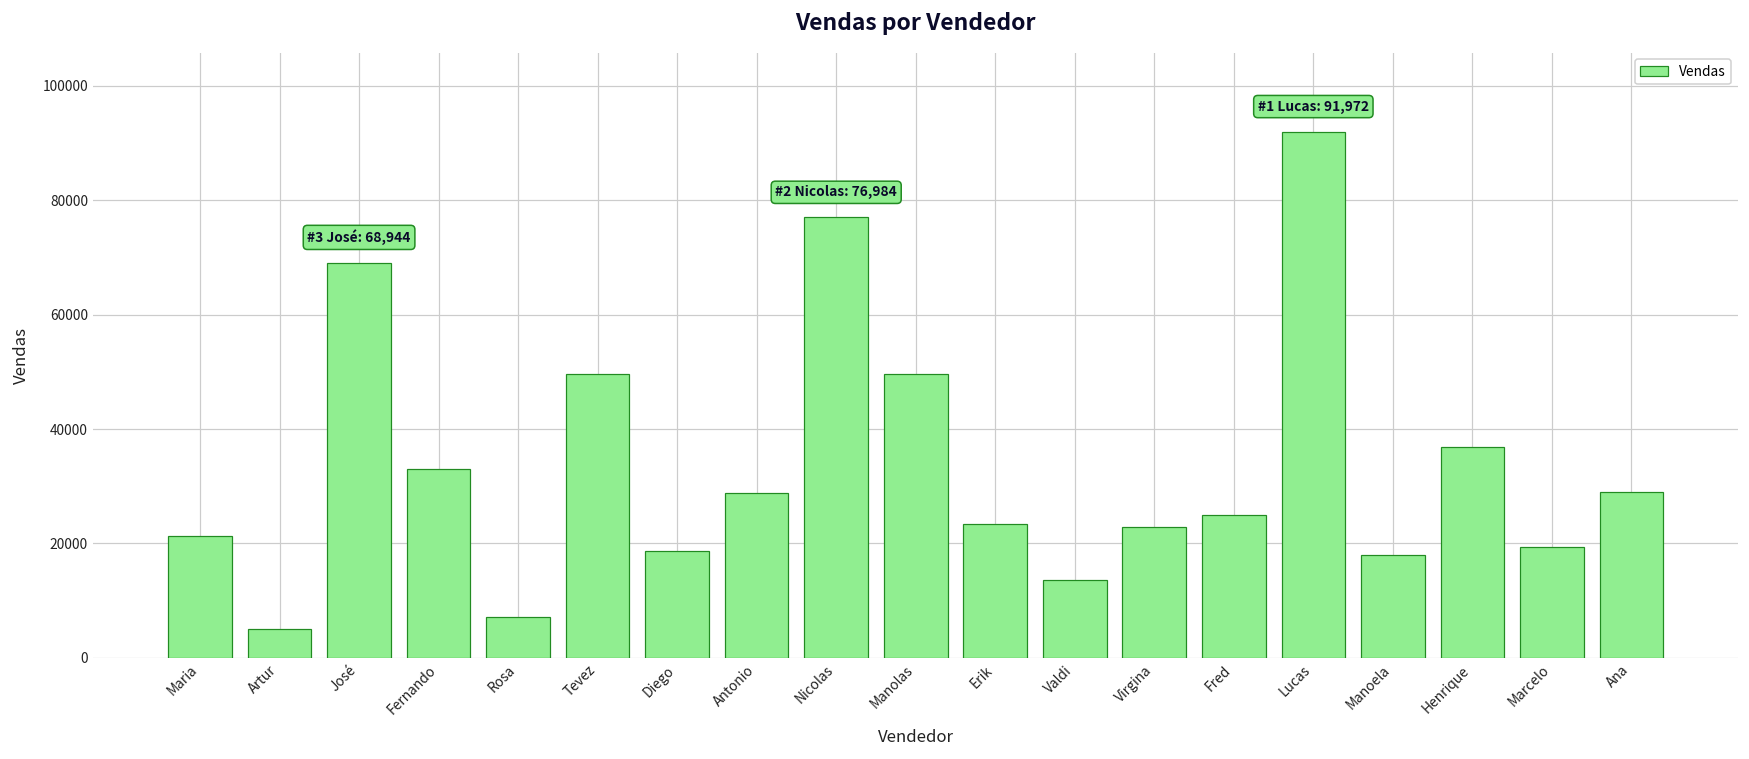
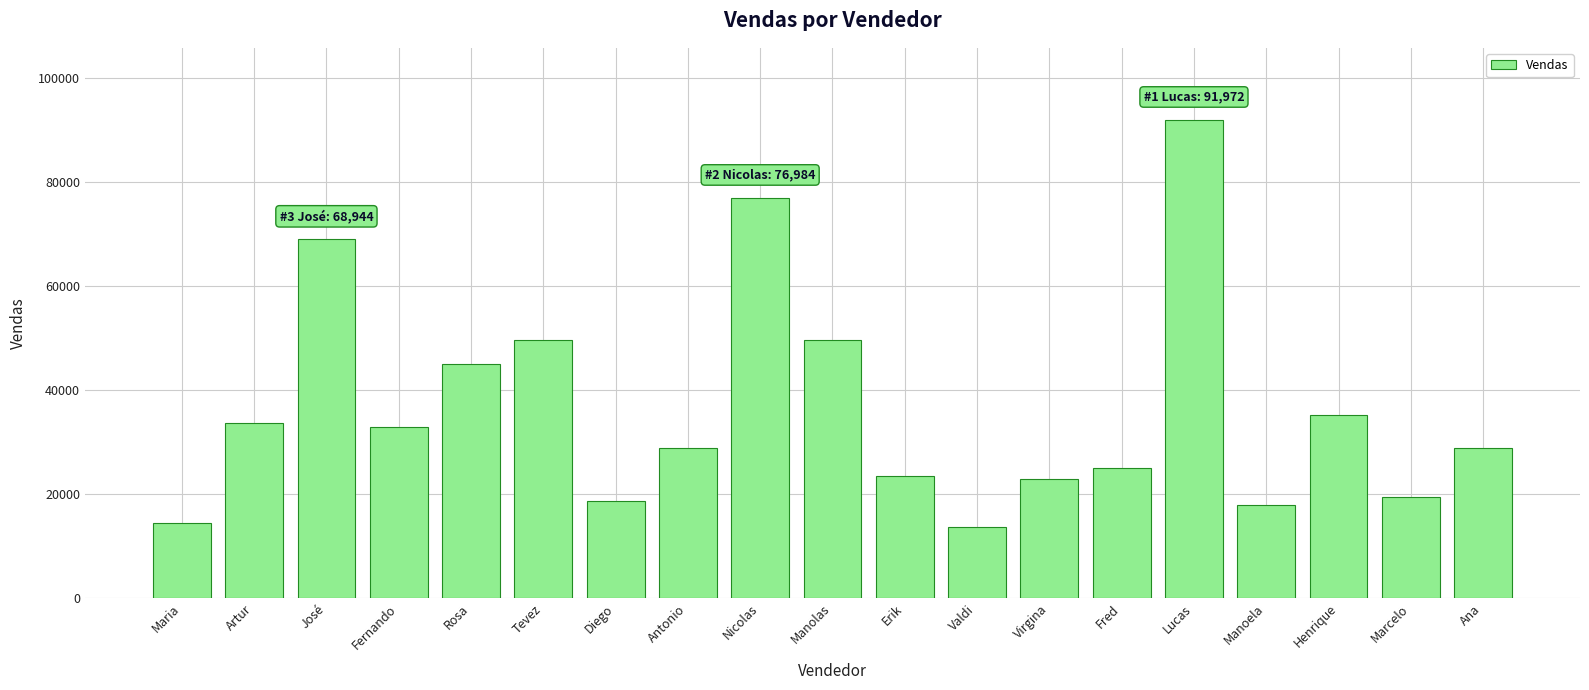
Maria: 21000 -> 14000
Artur: 5000 -> 34000
Rosa: 7000 -> 45000
Henrique: 37000 -> 35000
